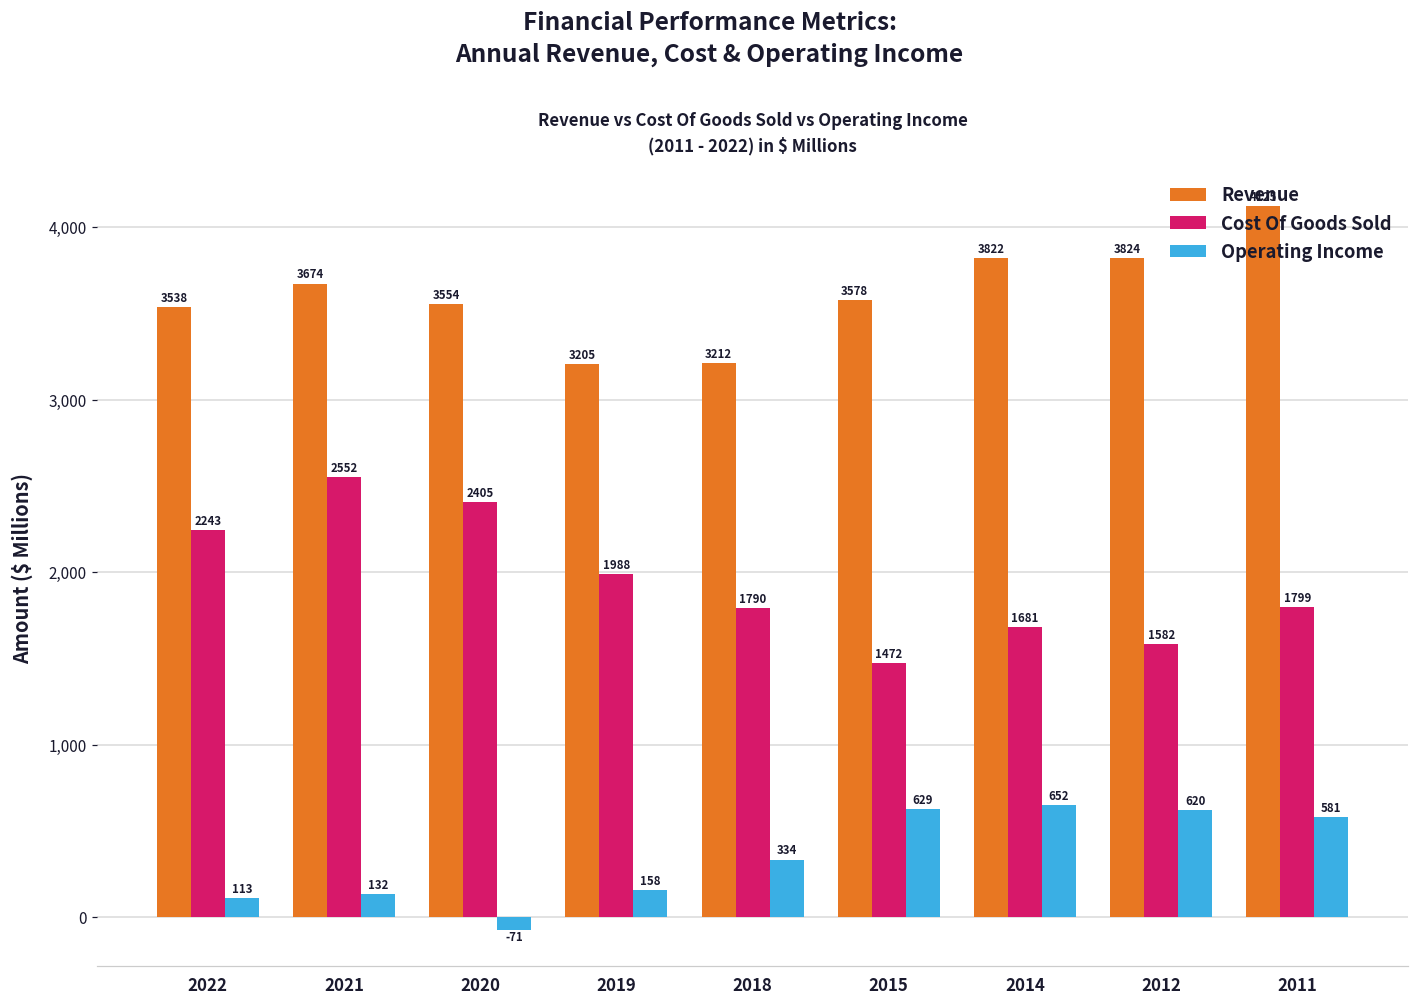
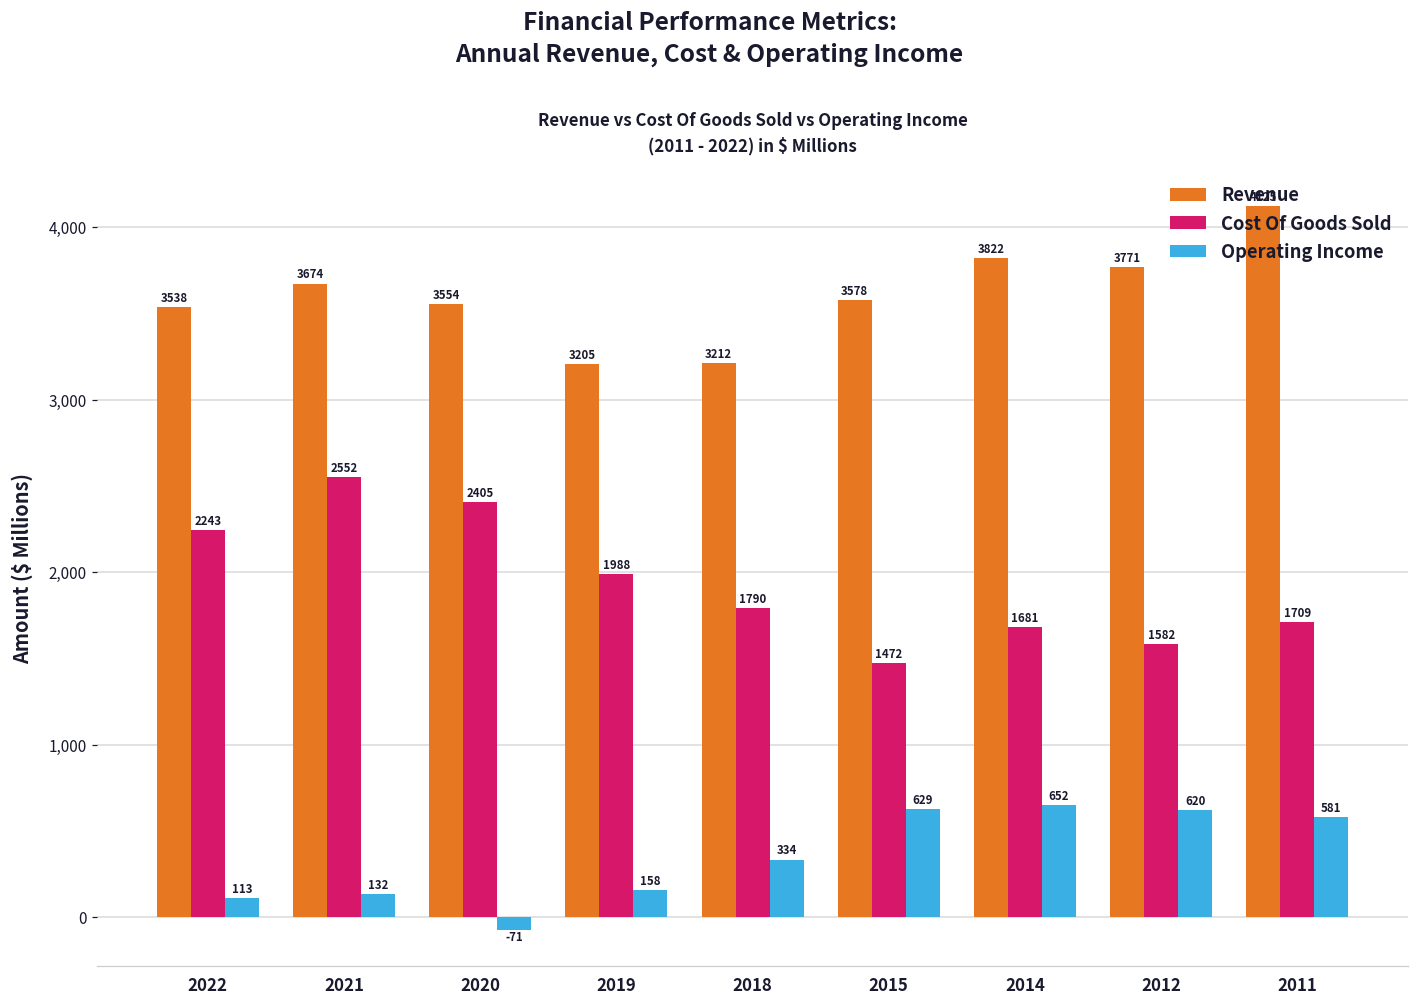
Revenue, 2012: 3824 -> 3771
Cost Of Goods Sold, 2011: 1799 -> 1709
